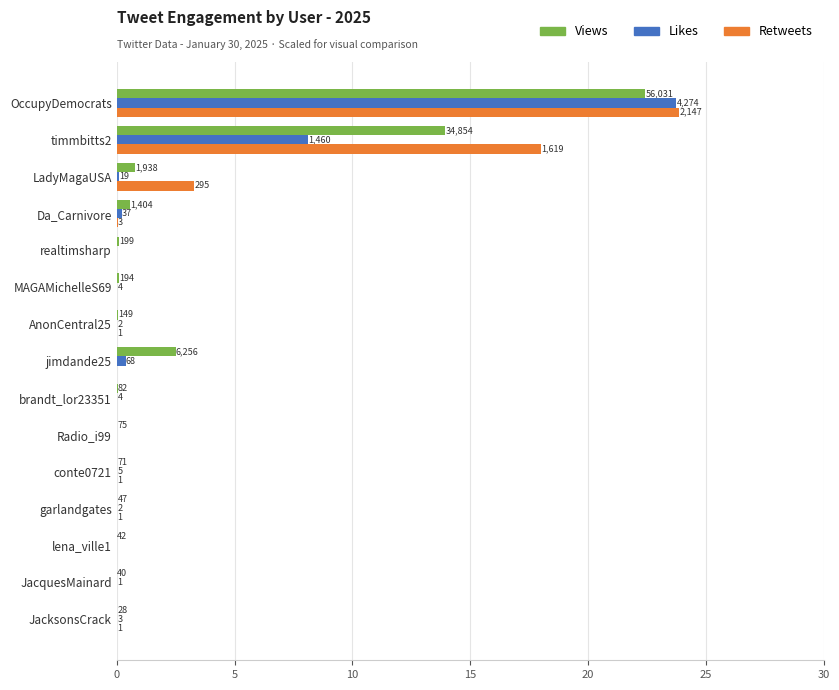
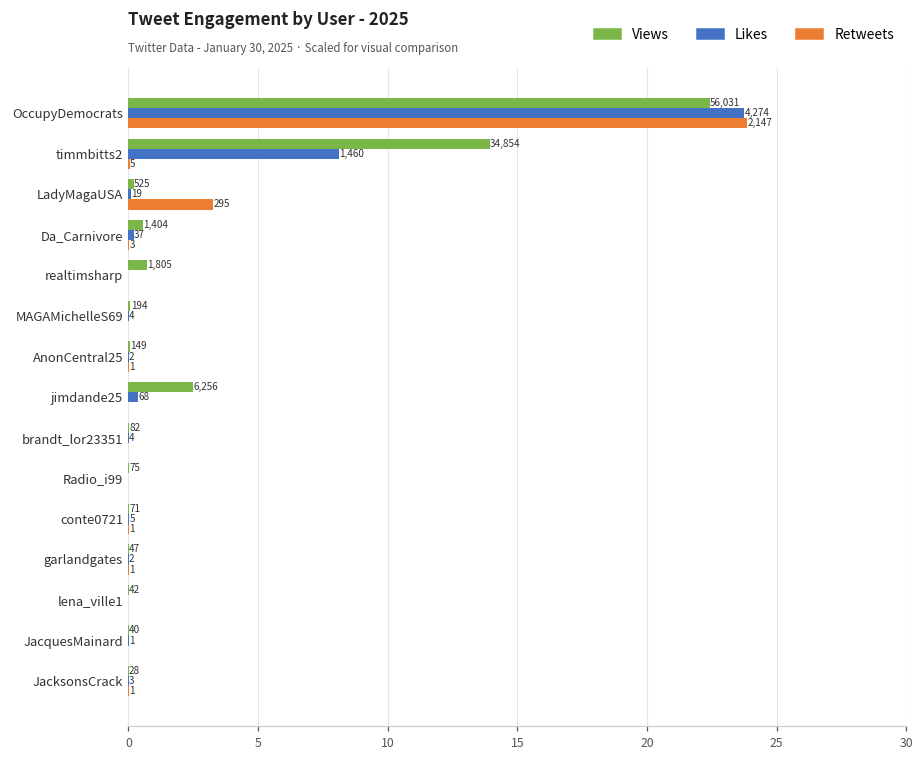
Retweets, timmbitts2: 1,619 -> 5
Views, LadyMagaUSA: 1,938 -> 525
Views, realtimsharp: 199 -> 1,805
